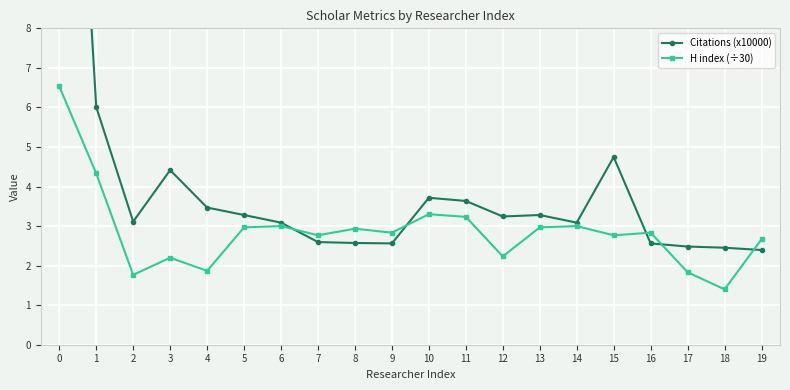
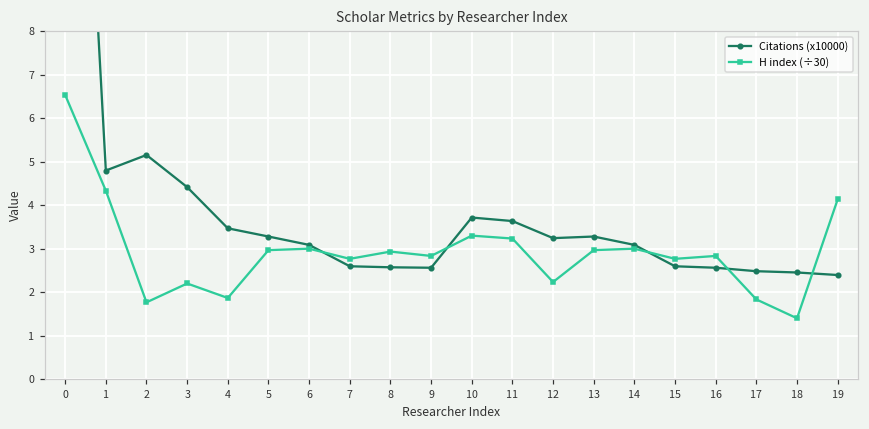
Citations (x10000), 1: 6.0 -> 4.8
Citations (x10000), 2: 3.1 -> 5.2
Citations (x10000), 15: 4.7 -> 2.6
H index (÷30), 19: 2.7 -> 4.1
